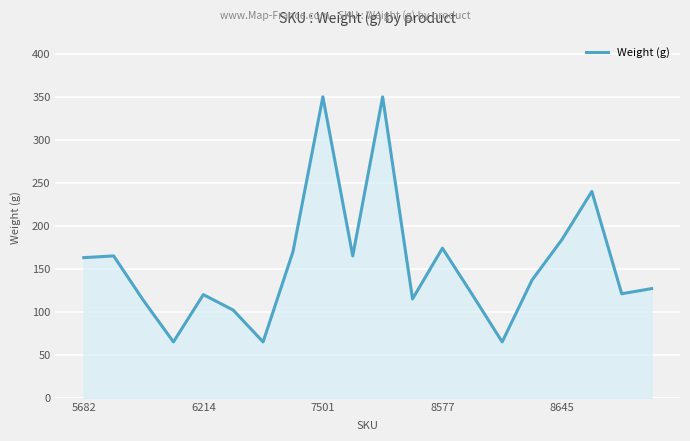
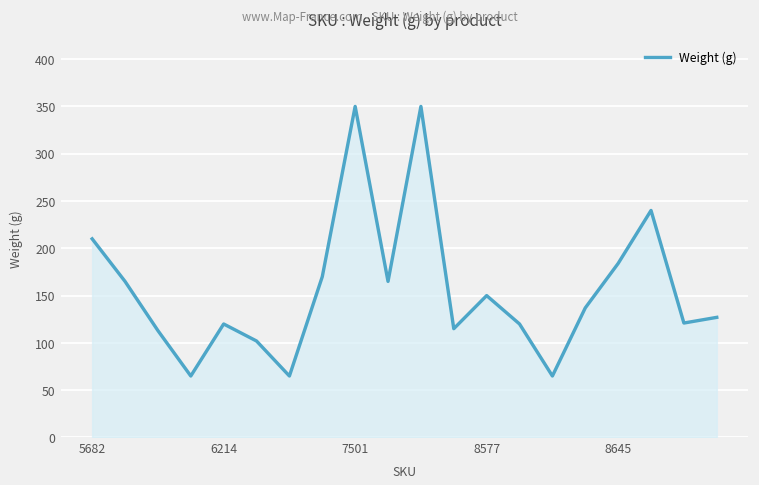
5682: 160 -> 210
8577: 170 -> 150
